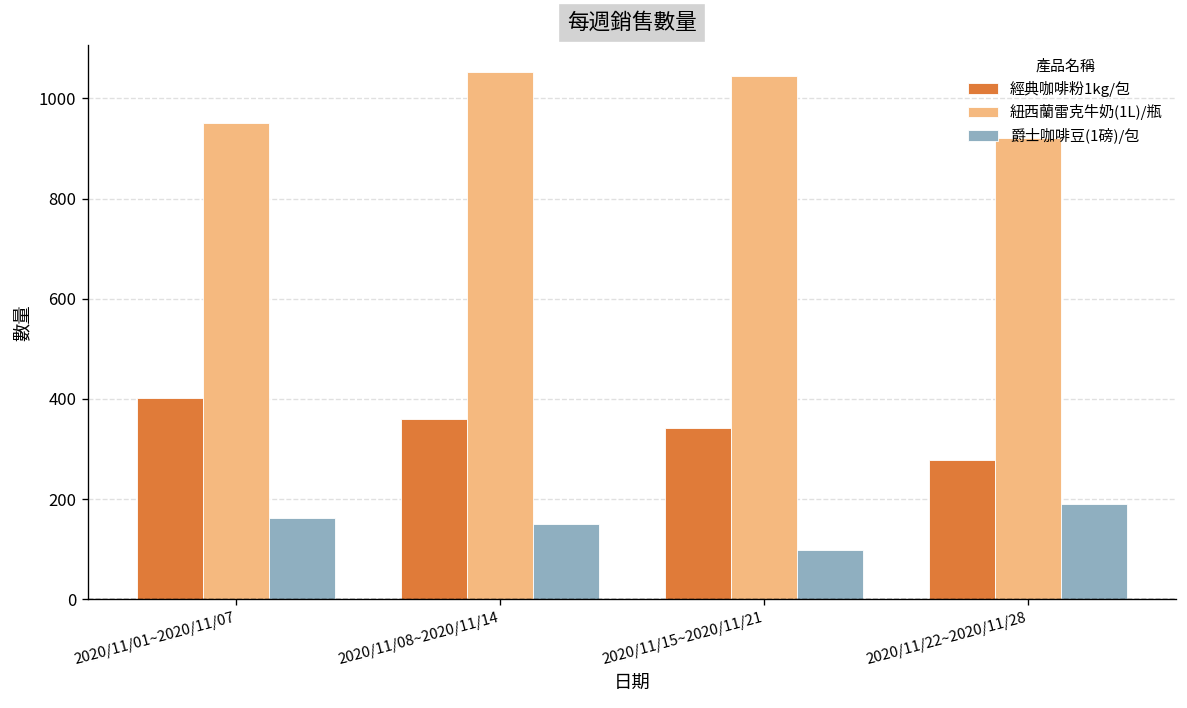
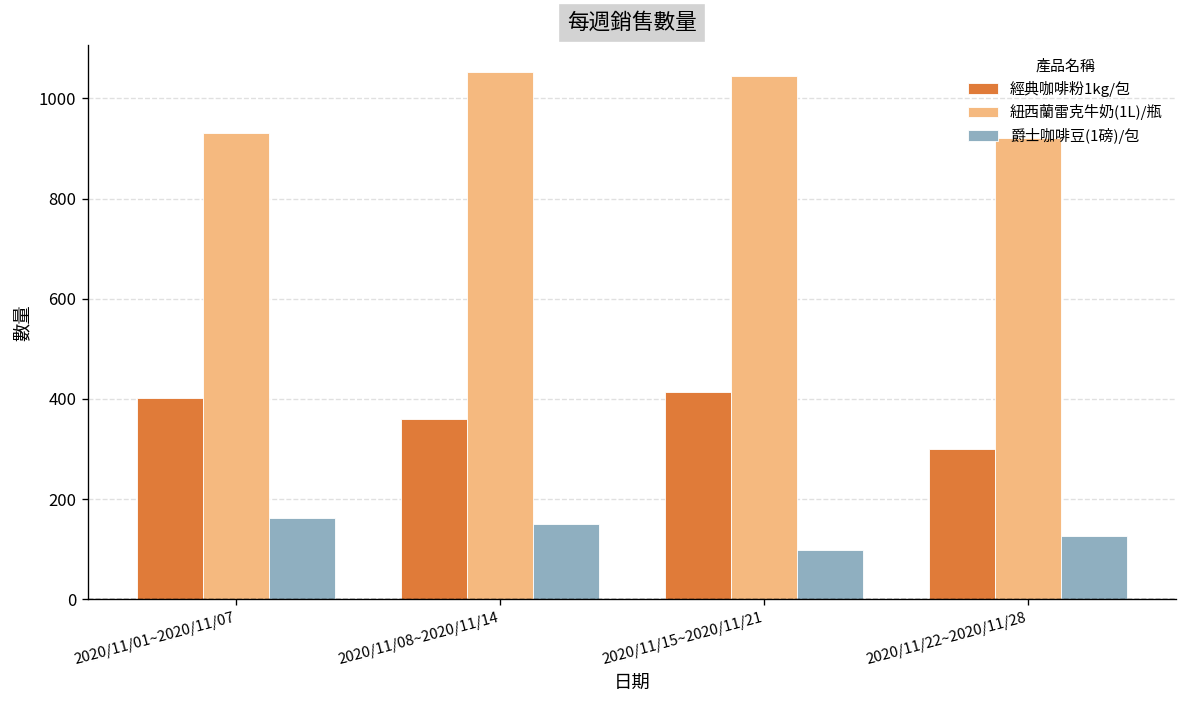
紐西蘭雷克牛奶(1L)/瓶, 2020/11/01~2020/11/07: 950 -> 930
經典咖啡粉1kg/包, 2020/11/15~2020/11/21: 340 -> 410
經典咖啡粉1kg/包, 2020/11/22~2020/11/28: 280 -> 300
爵士咖啡豆(1磅)/包, 2020/11/22~2020/11/28: 190 -> 130
